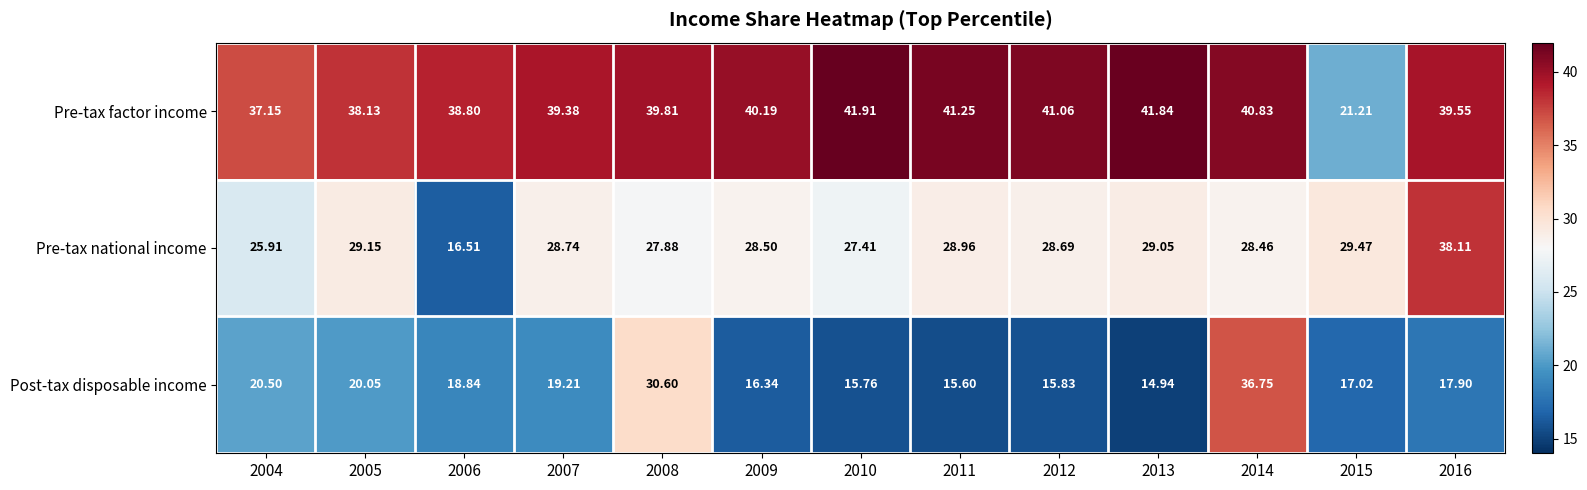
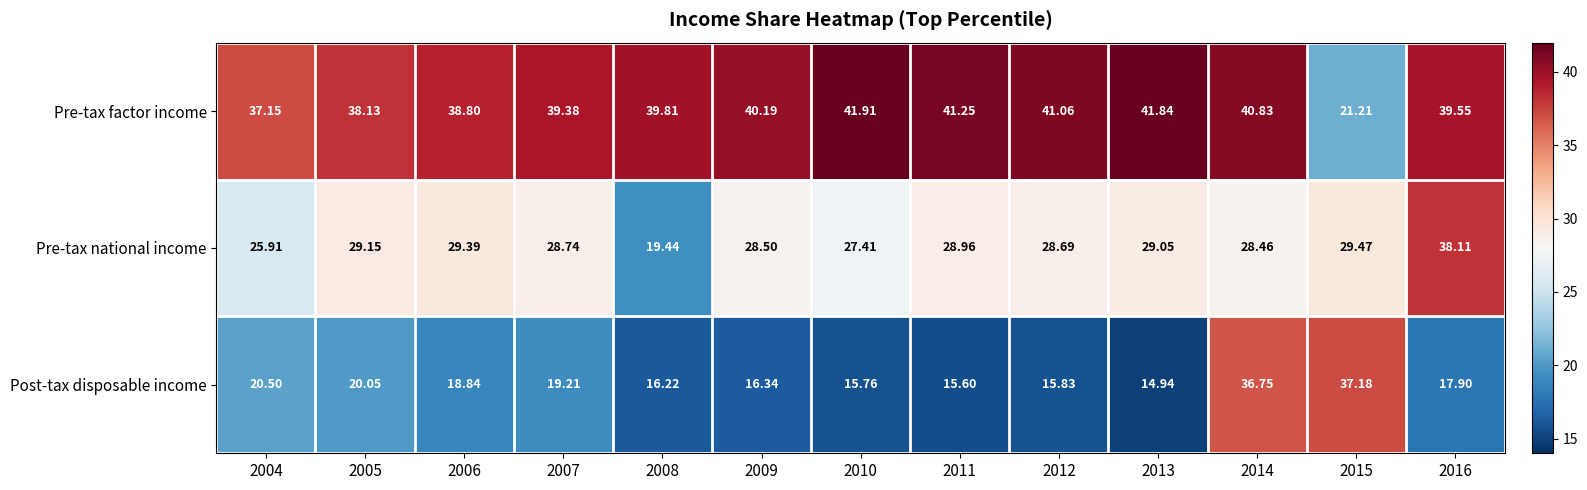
Pre-tax national income, 2006: 16.51 -> 29.39
Pre-tax national income, 2008: 27.88 -> 19.44
Post-tax disposable income, 2008: 30.60 -> 16.22
Post-tax disposable income, 2015: 17.02 -> 37.18
